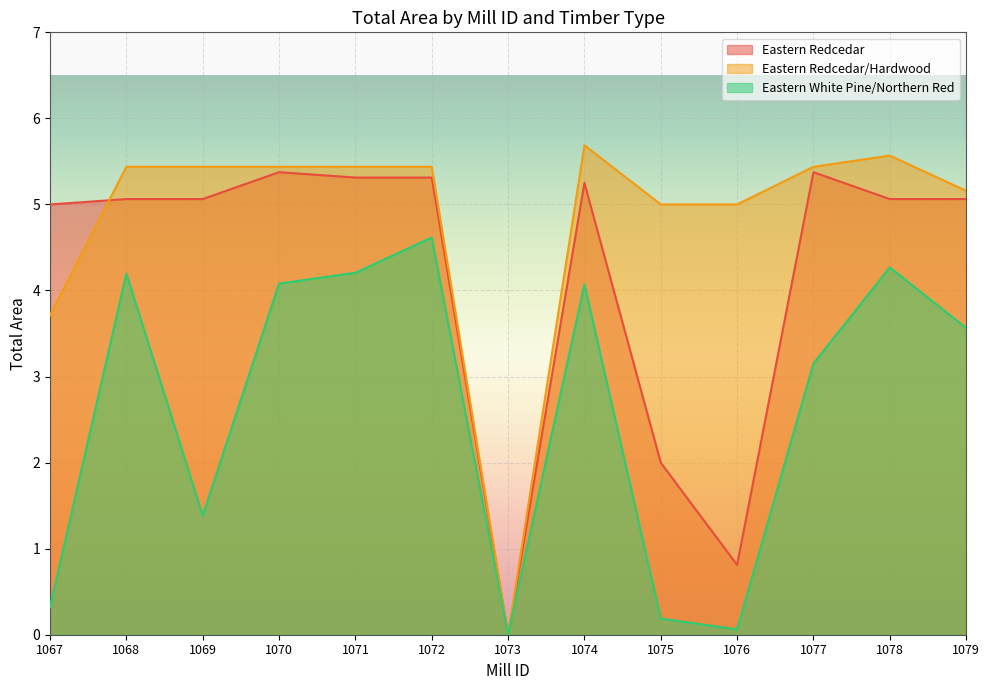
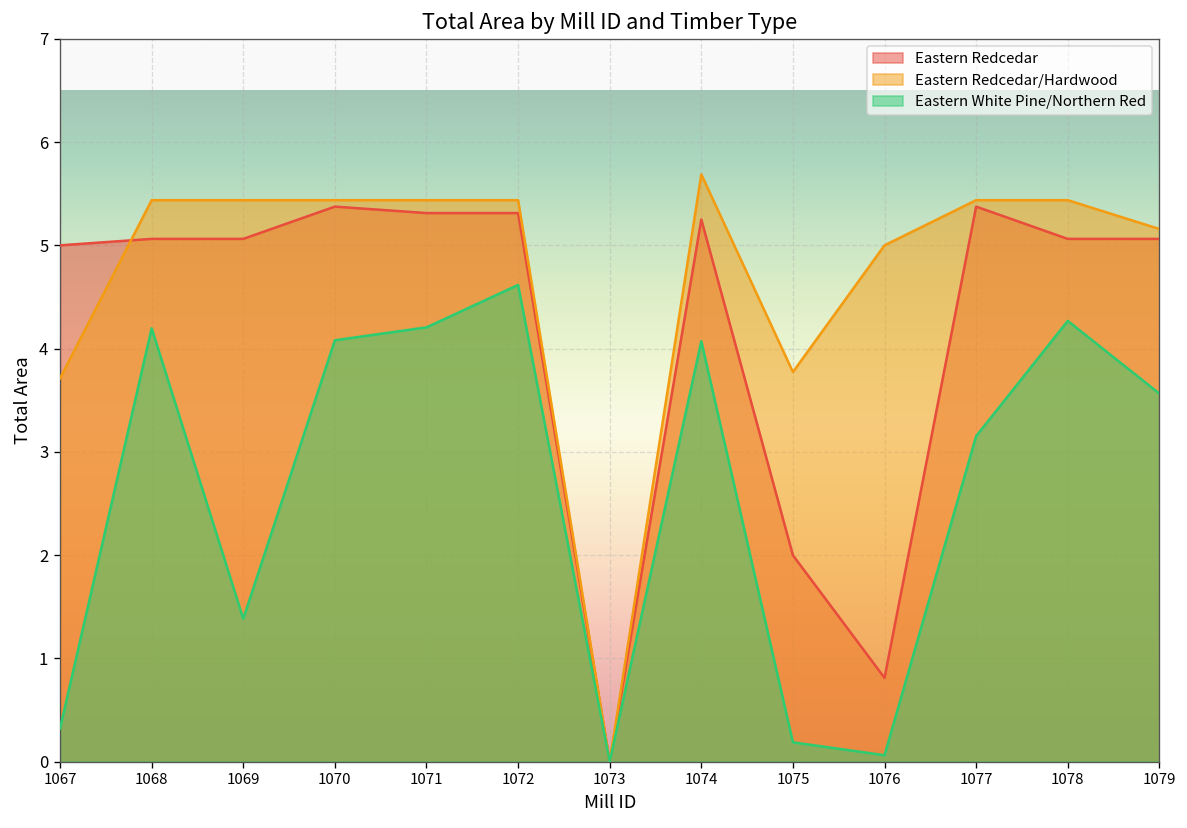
Eastern Redcedar/Hardwood, 1075: 5.0 -> 3.8
Eastern Redcedar/Hardwood, 1078: 5.6 -> 5.4
